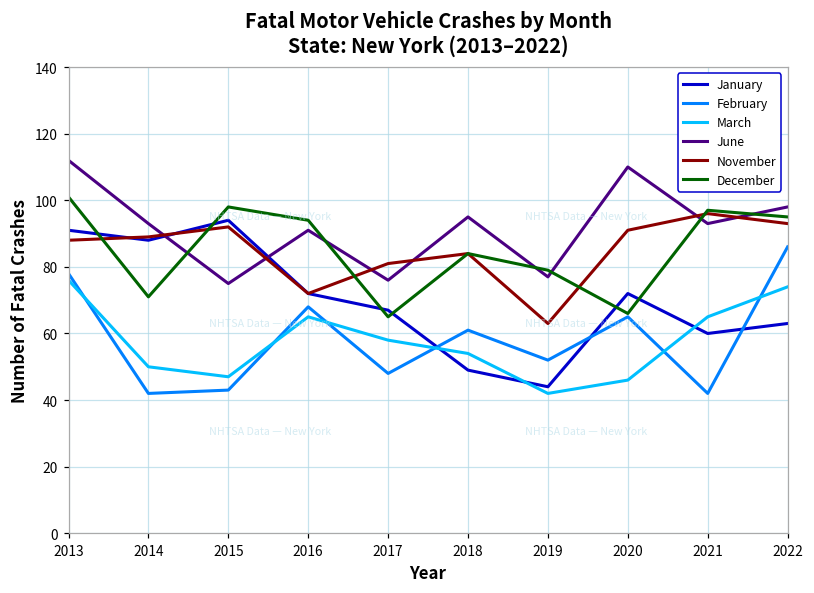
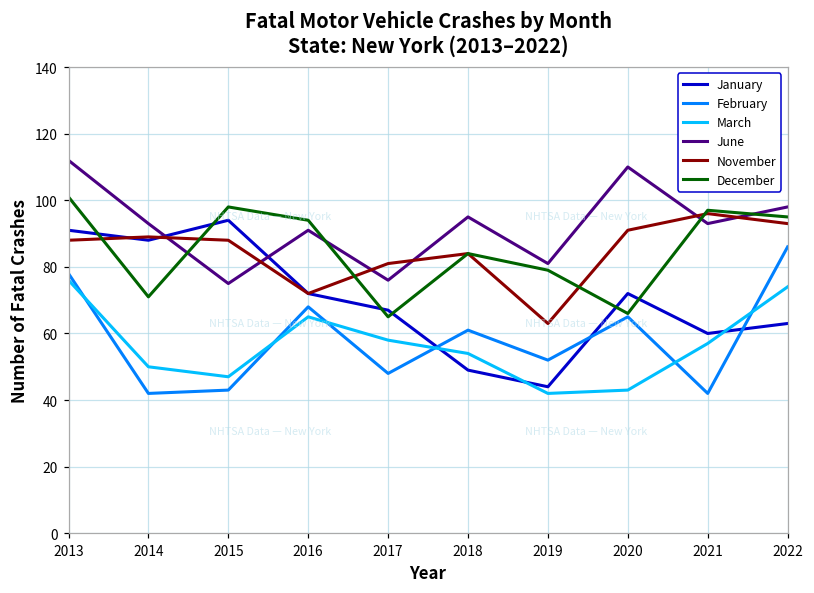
November, 2015: 92 -> 88
June, 2019: 77 -> 81
March, 2020: 46 -> 43
March, 2021: 65 -> 57
